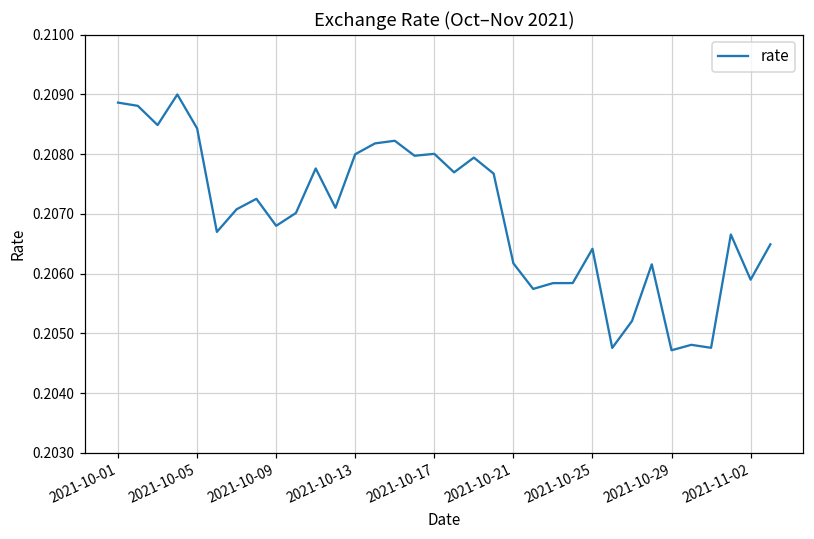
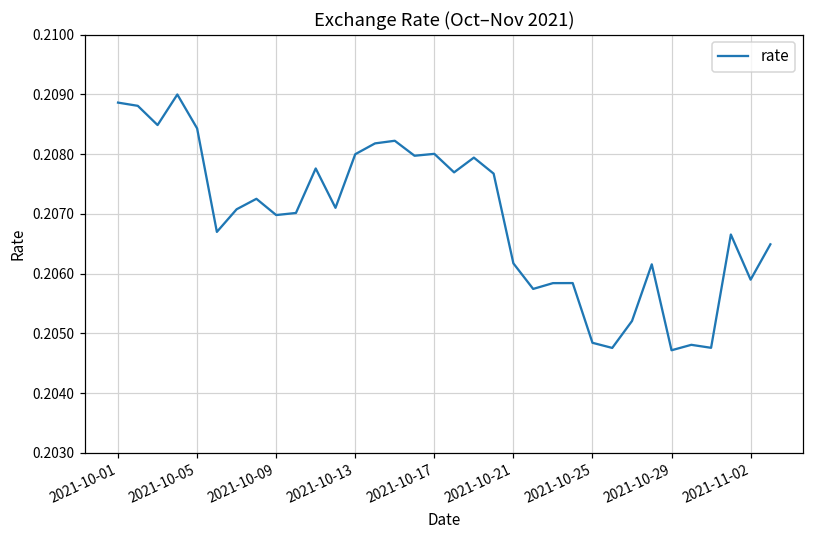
2021-10-09: 0.2068 -> 0.2070
2021-10-25: 0.2064 -> 0.2048
